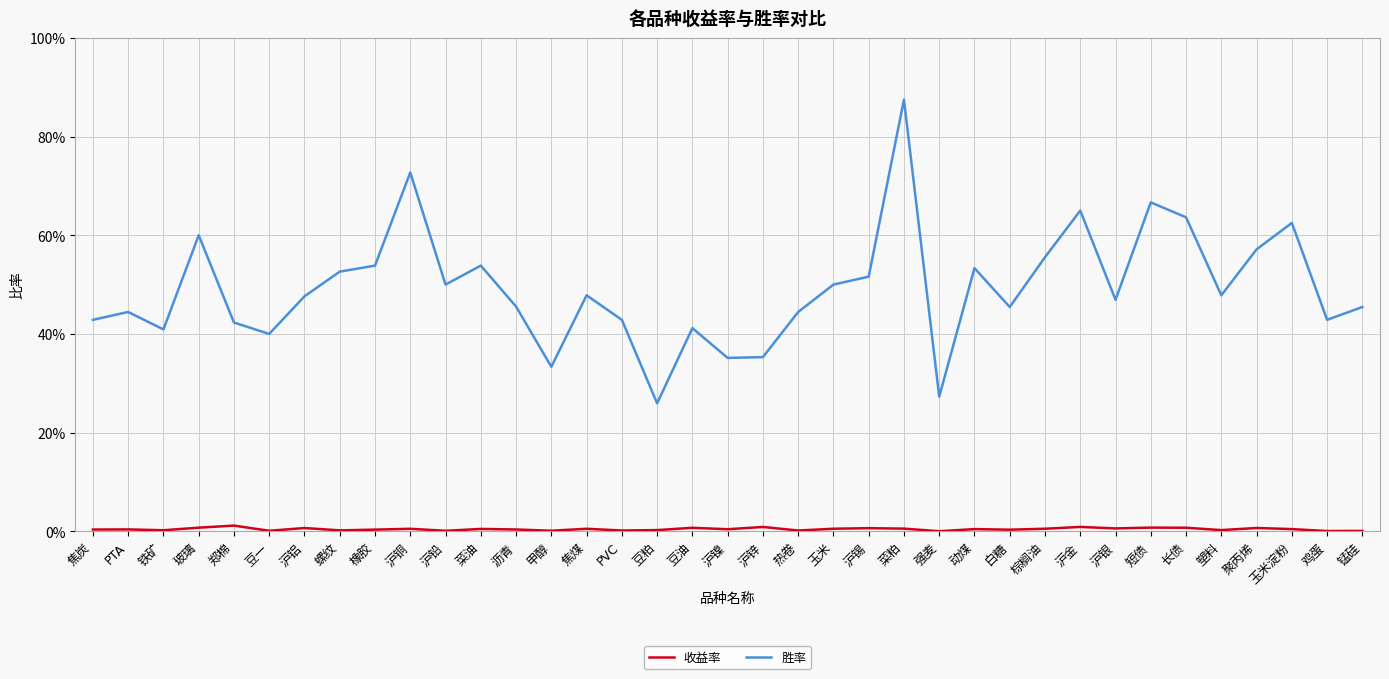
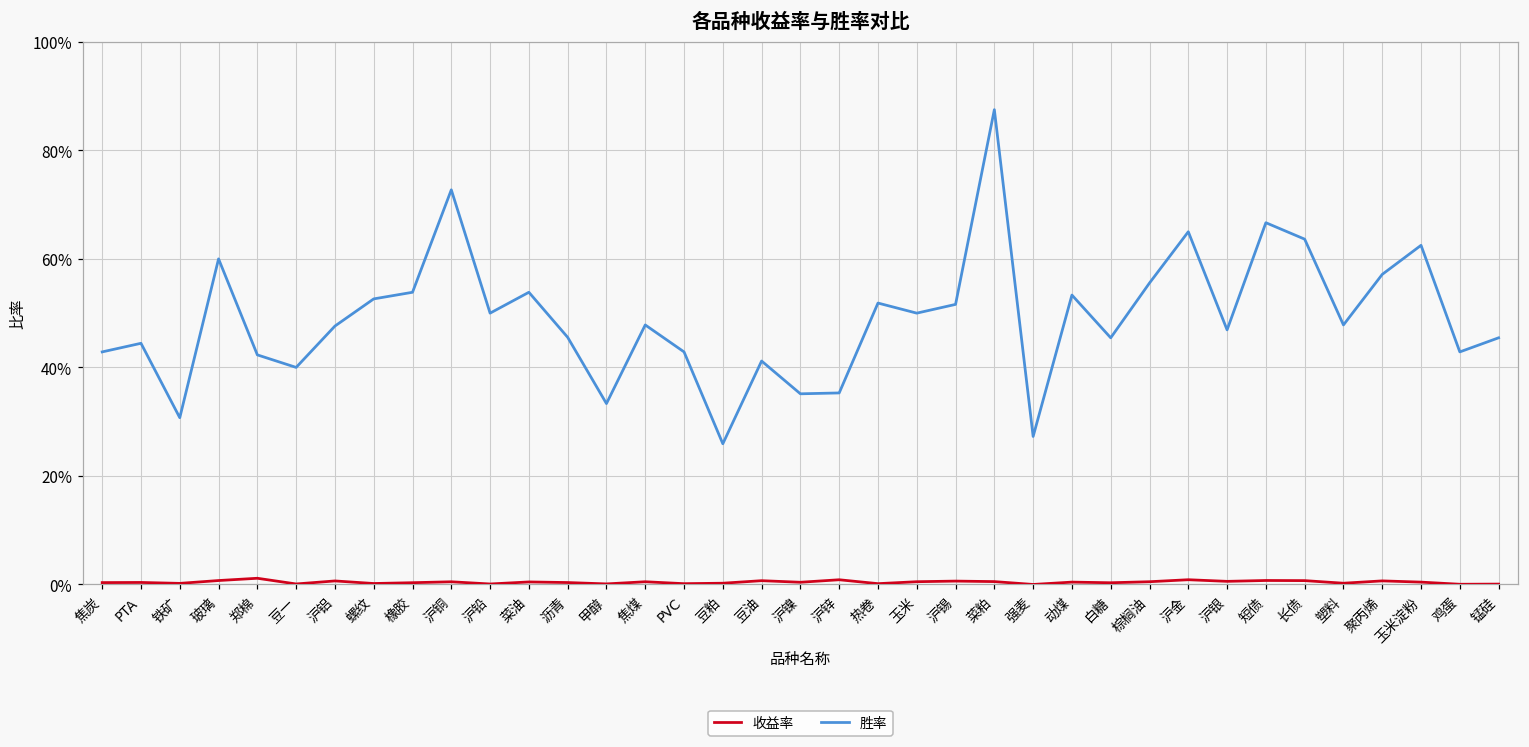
胜率, 铁矿: 41% -> 31%
胜率, 热卷: 44% -> 52%
